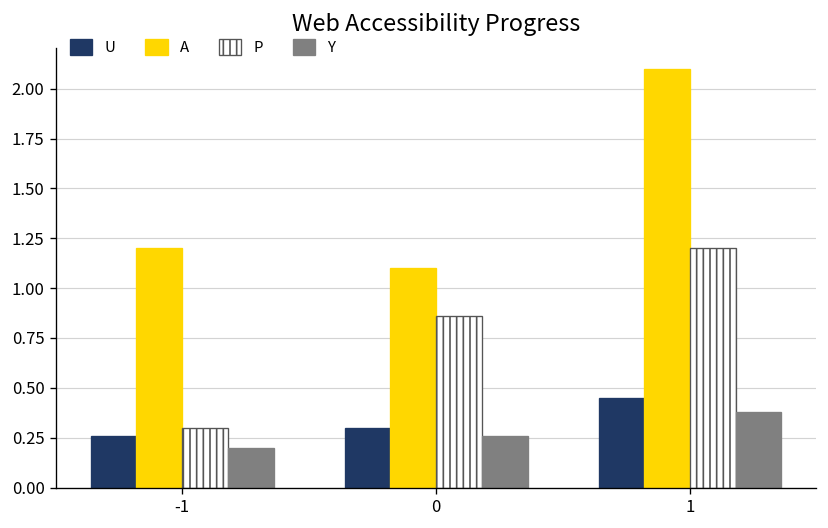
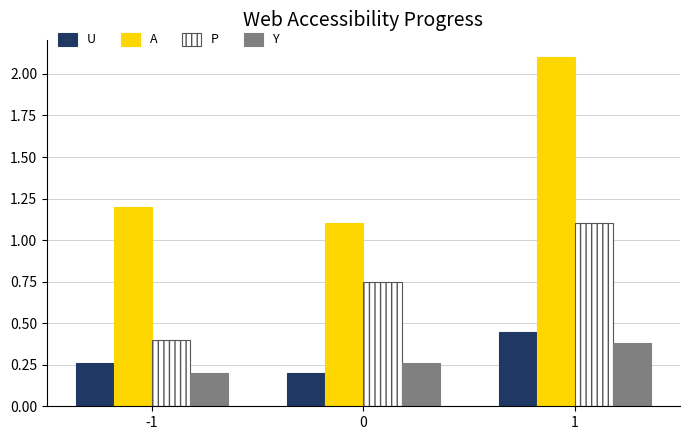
P, -1: 0.3 -> 0.4
U, 0: 0.3 -> 0.2
P, 0: 0.86 -> 0.75
P, 1: 1.2 -> 1.1
